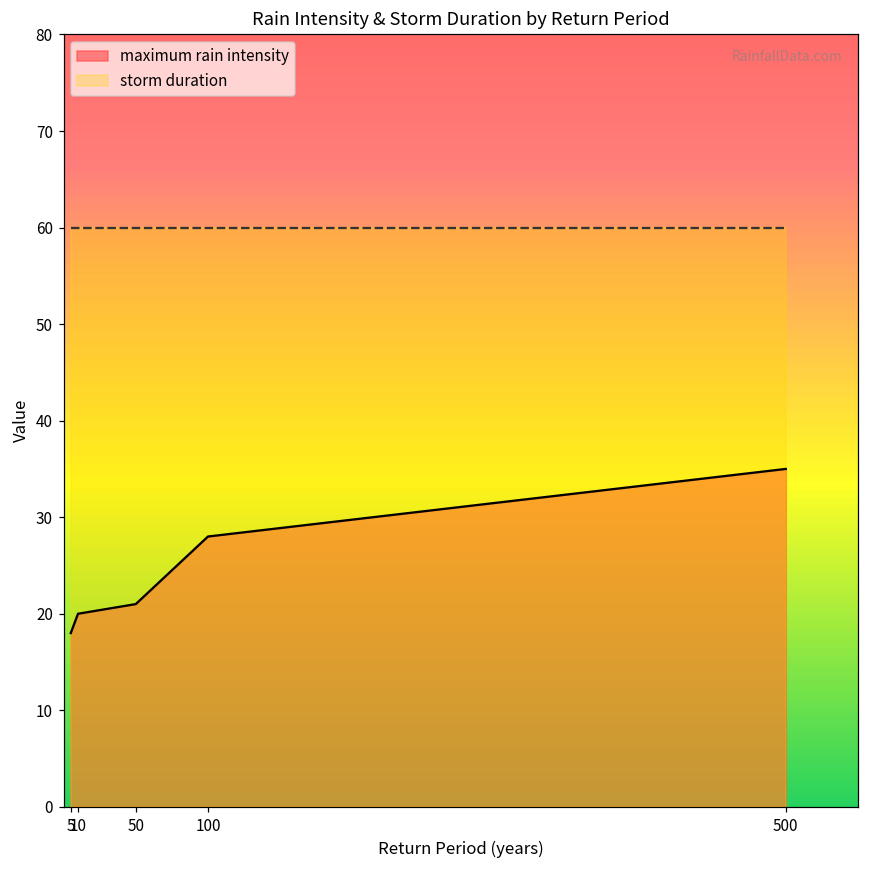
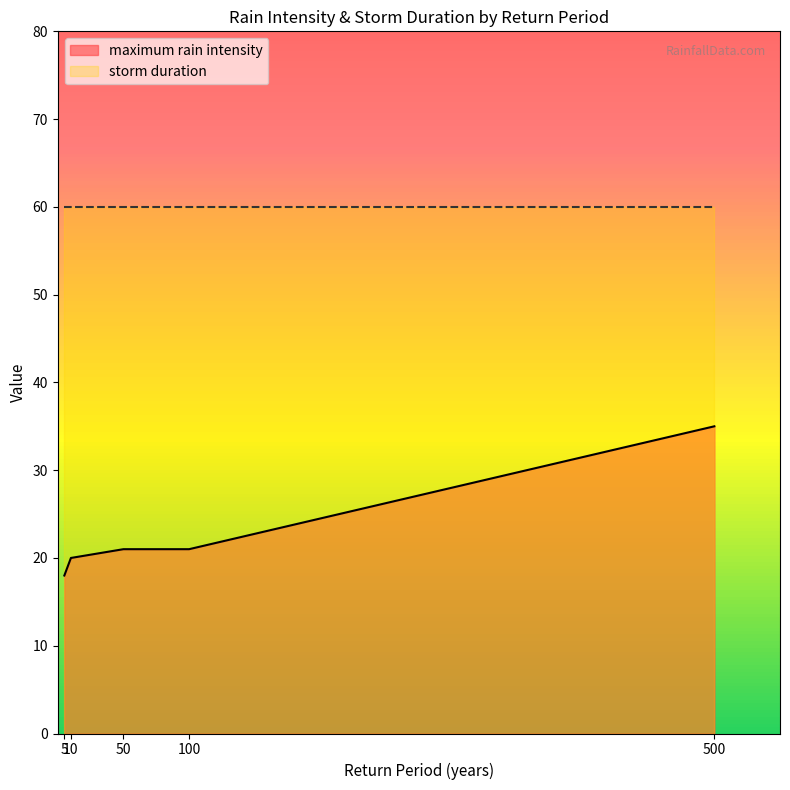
maximum rain intensity, 100: 28 -> 21
